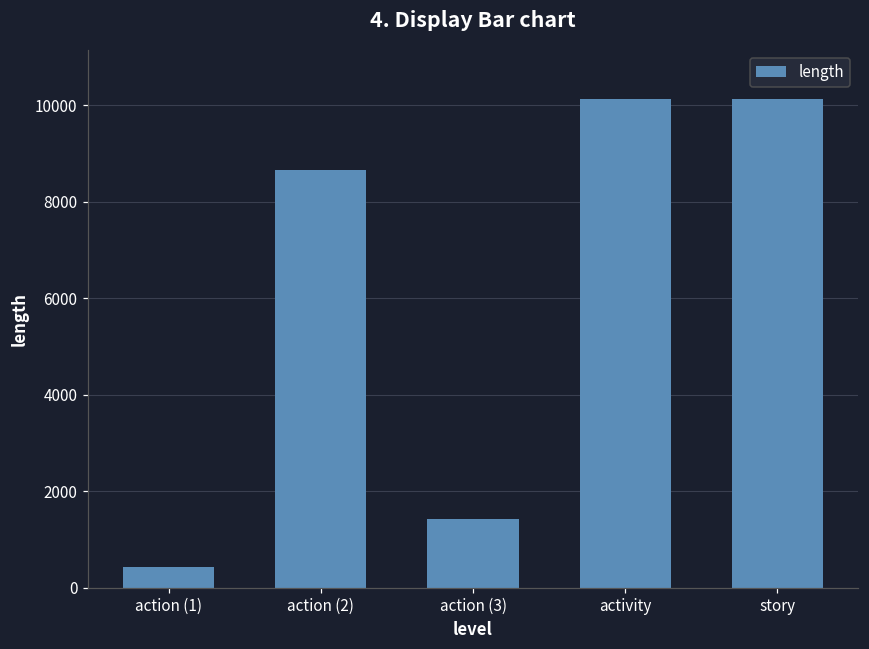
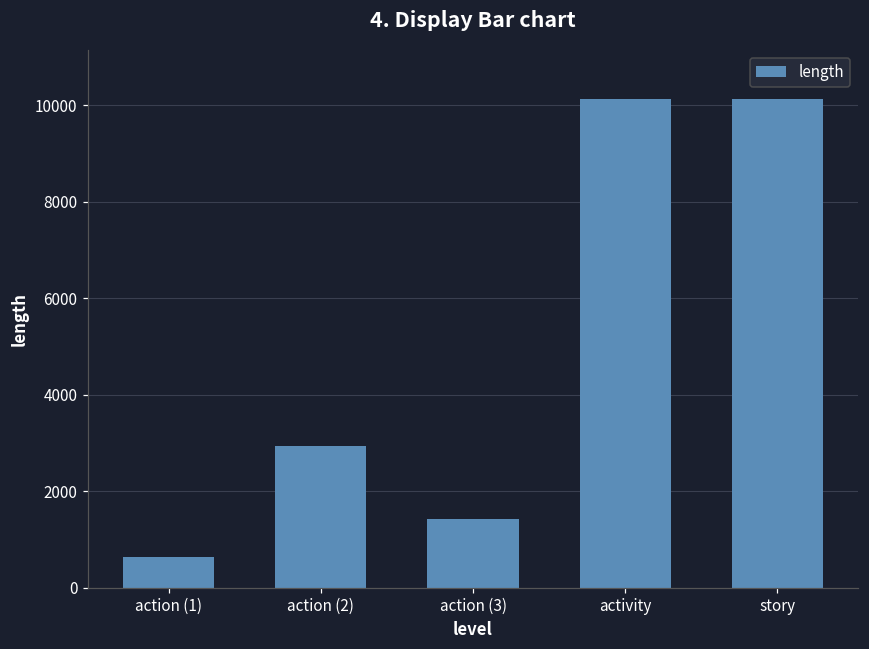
action (1): 400 -> 600
action (2): 8700 -> 2900
